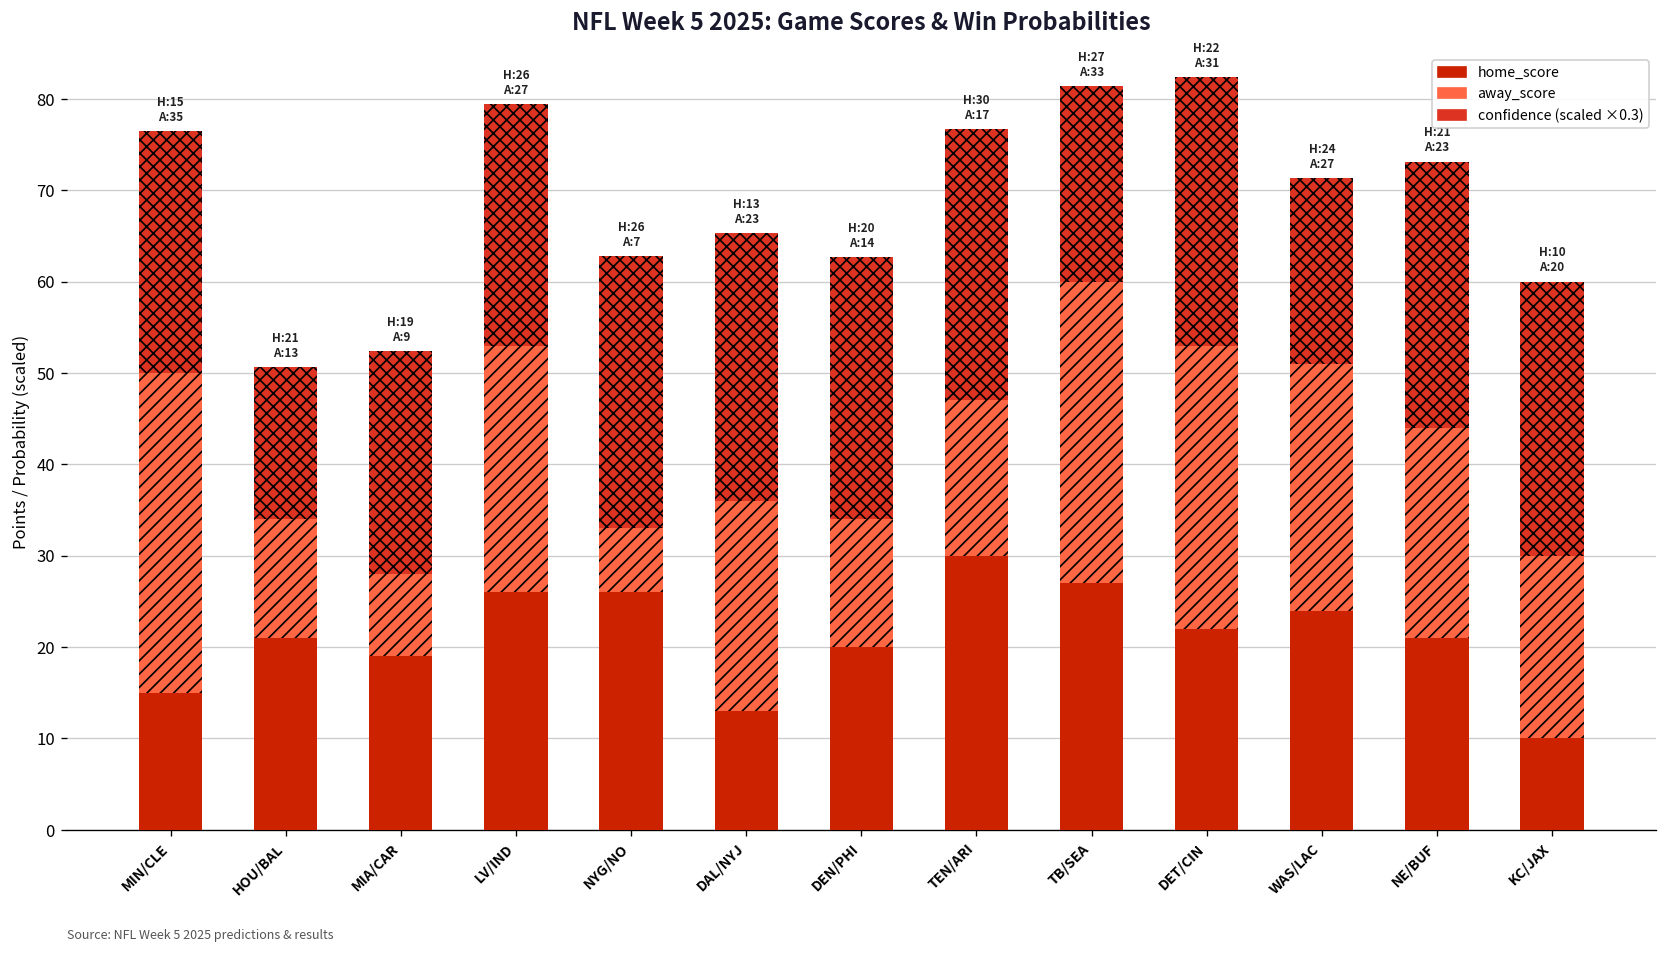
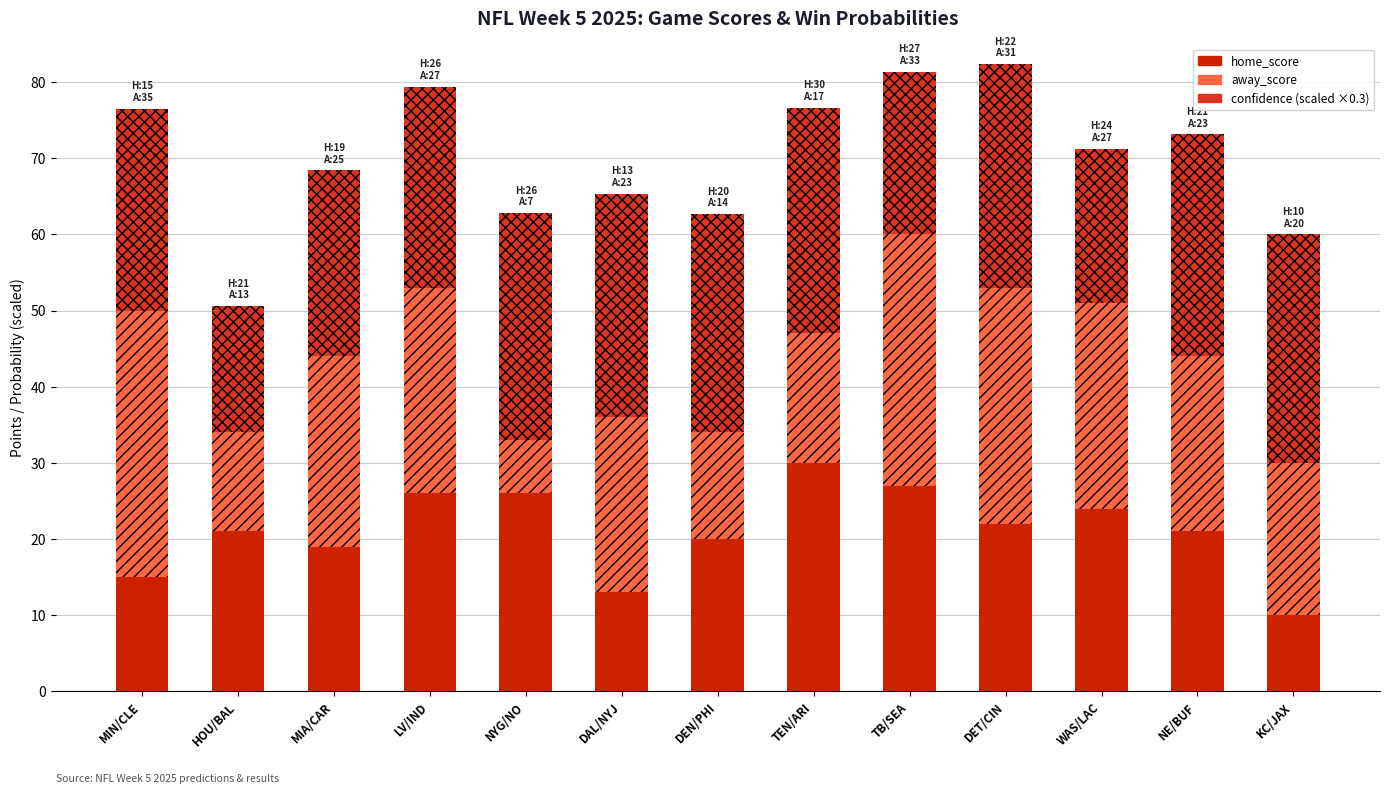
away_score, MIA/CAR: 9 -> 25
